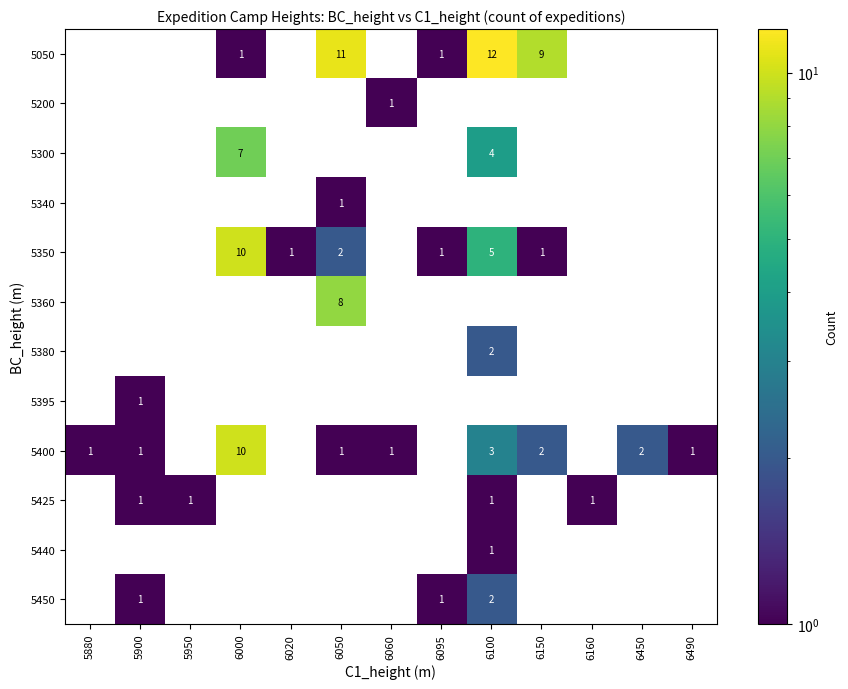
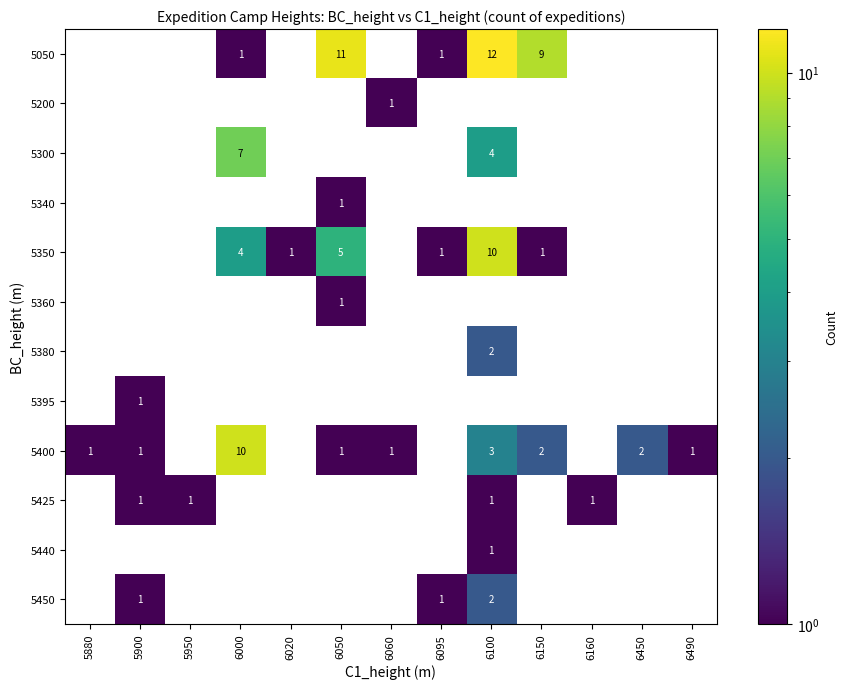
5350, 6000: 10 -> 4
5350, 6050: 2 -> 5
5350, 6100: 5 -> 10
5360, 6050: 8 -> 1
